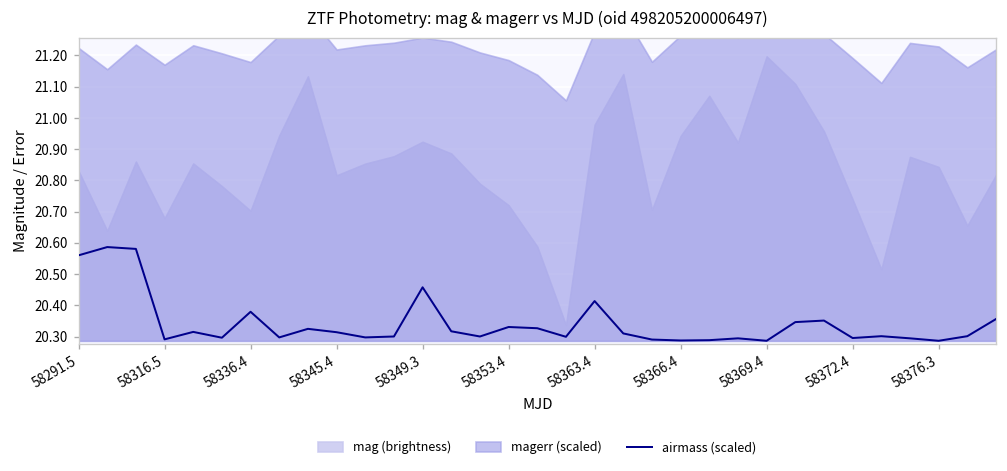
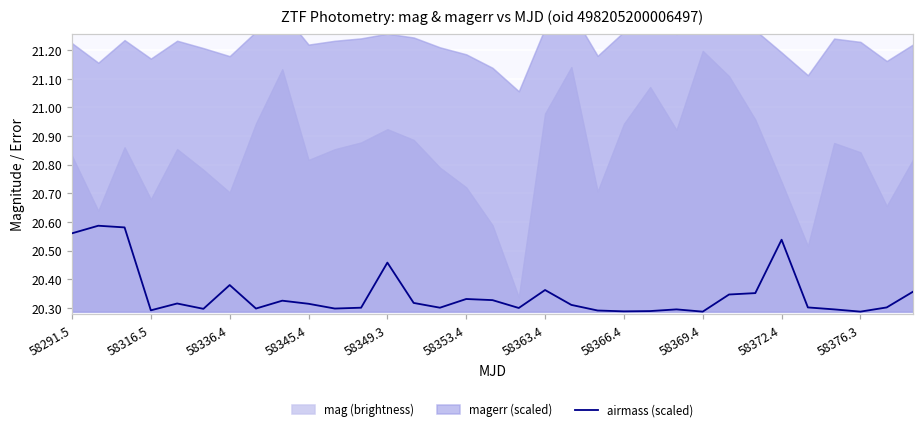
airmass (scaled), 58363.4: 20.41 -> 20.36
airmass (scaled), 58372.4: 20.30 -> 20.54
